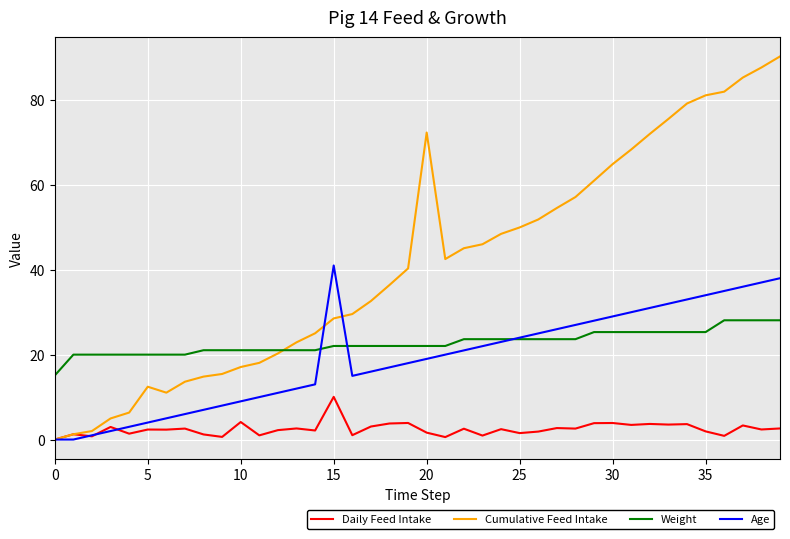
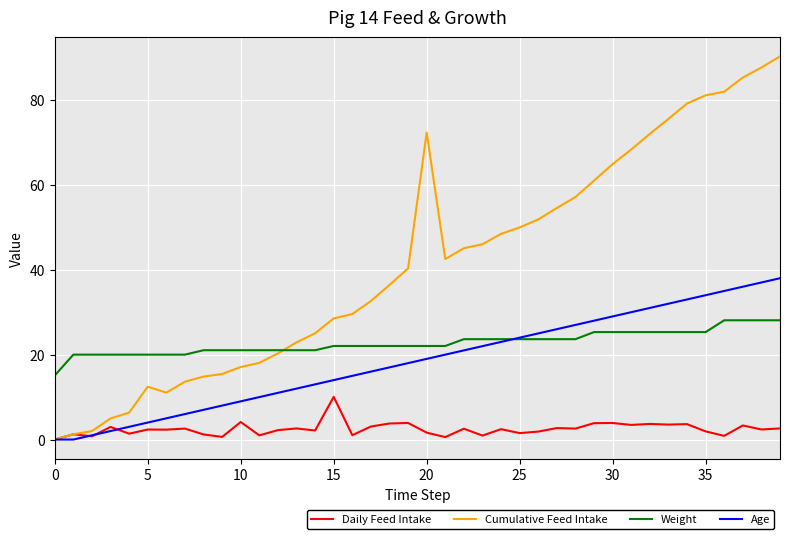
Age, 15: 41 -> 14
